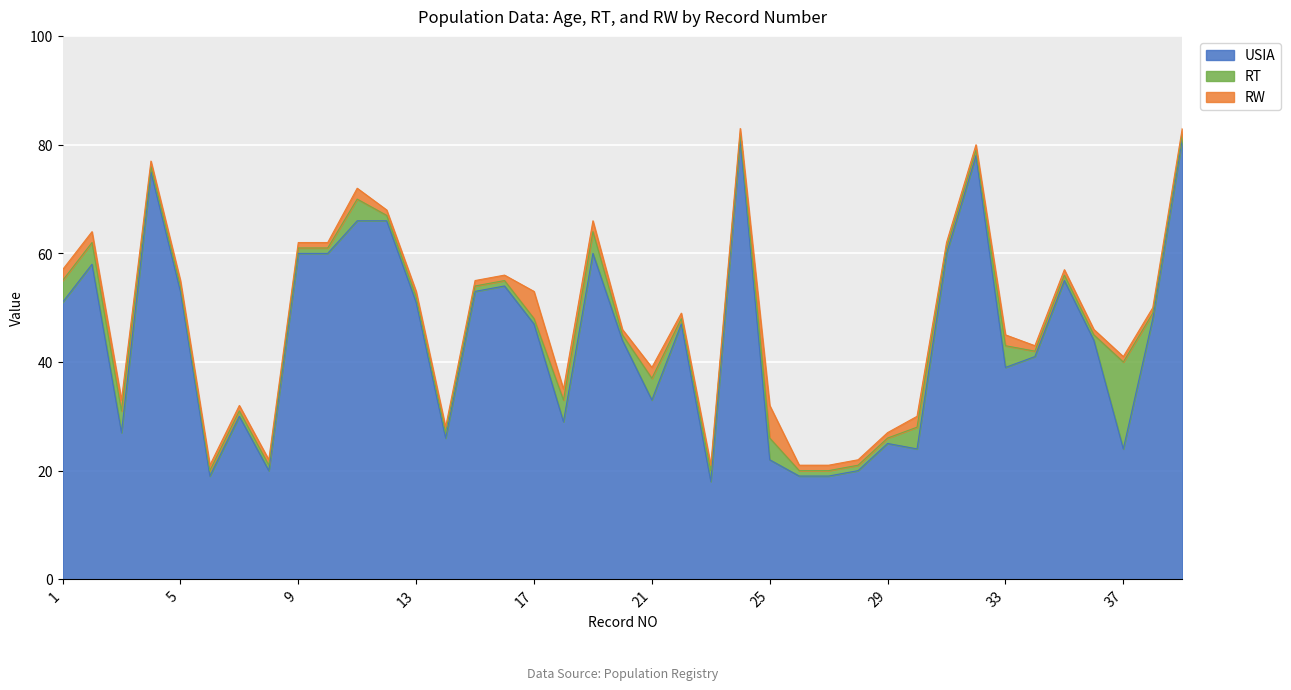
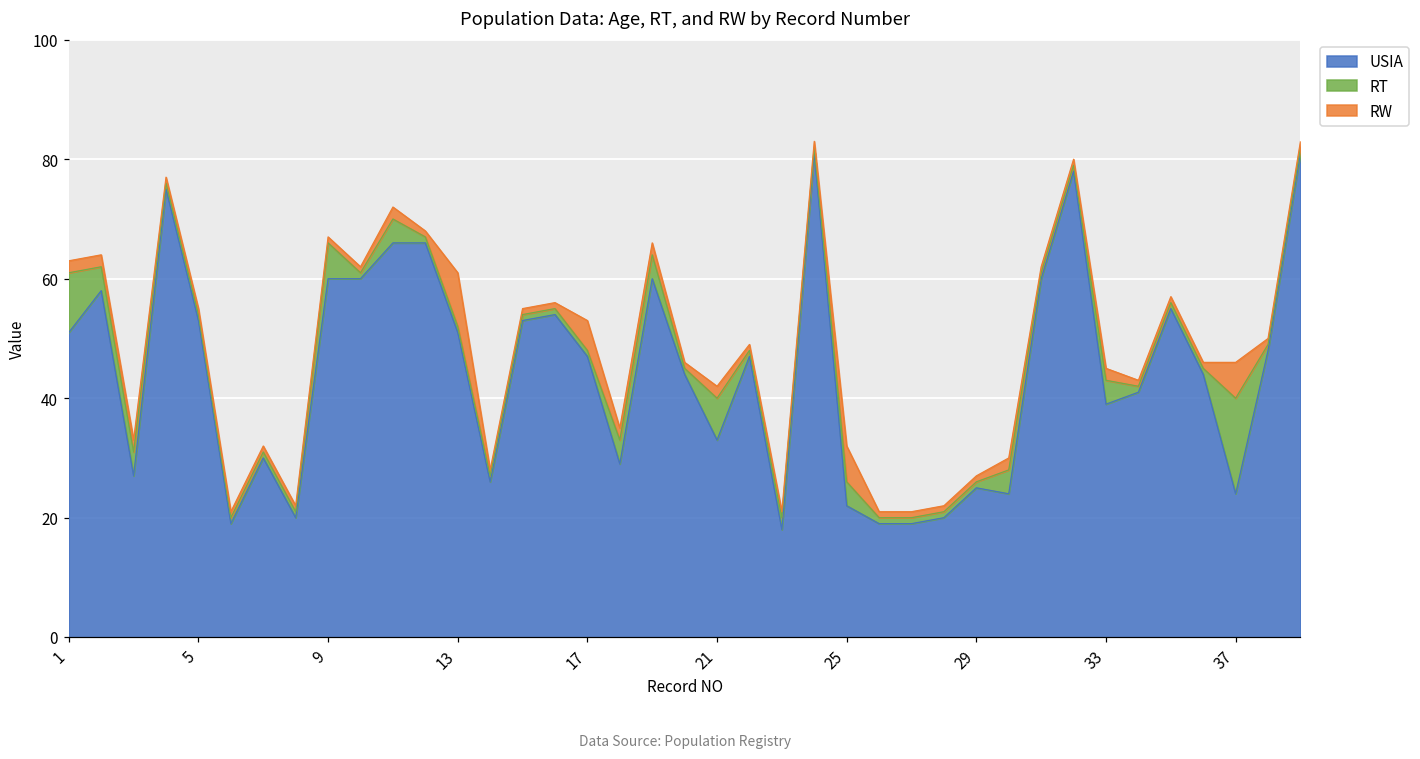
RT, 1: 4 -> 10
RT, 9: 1 -> 6
RW, 13: 1 -> 9
RT, 21: 4 -> 7
RW, 37: 1 -> 6
